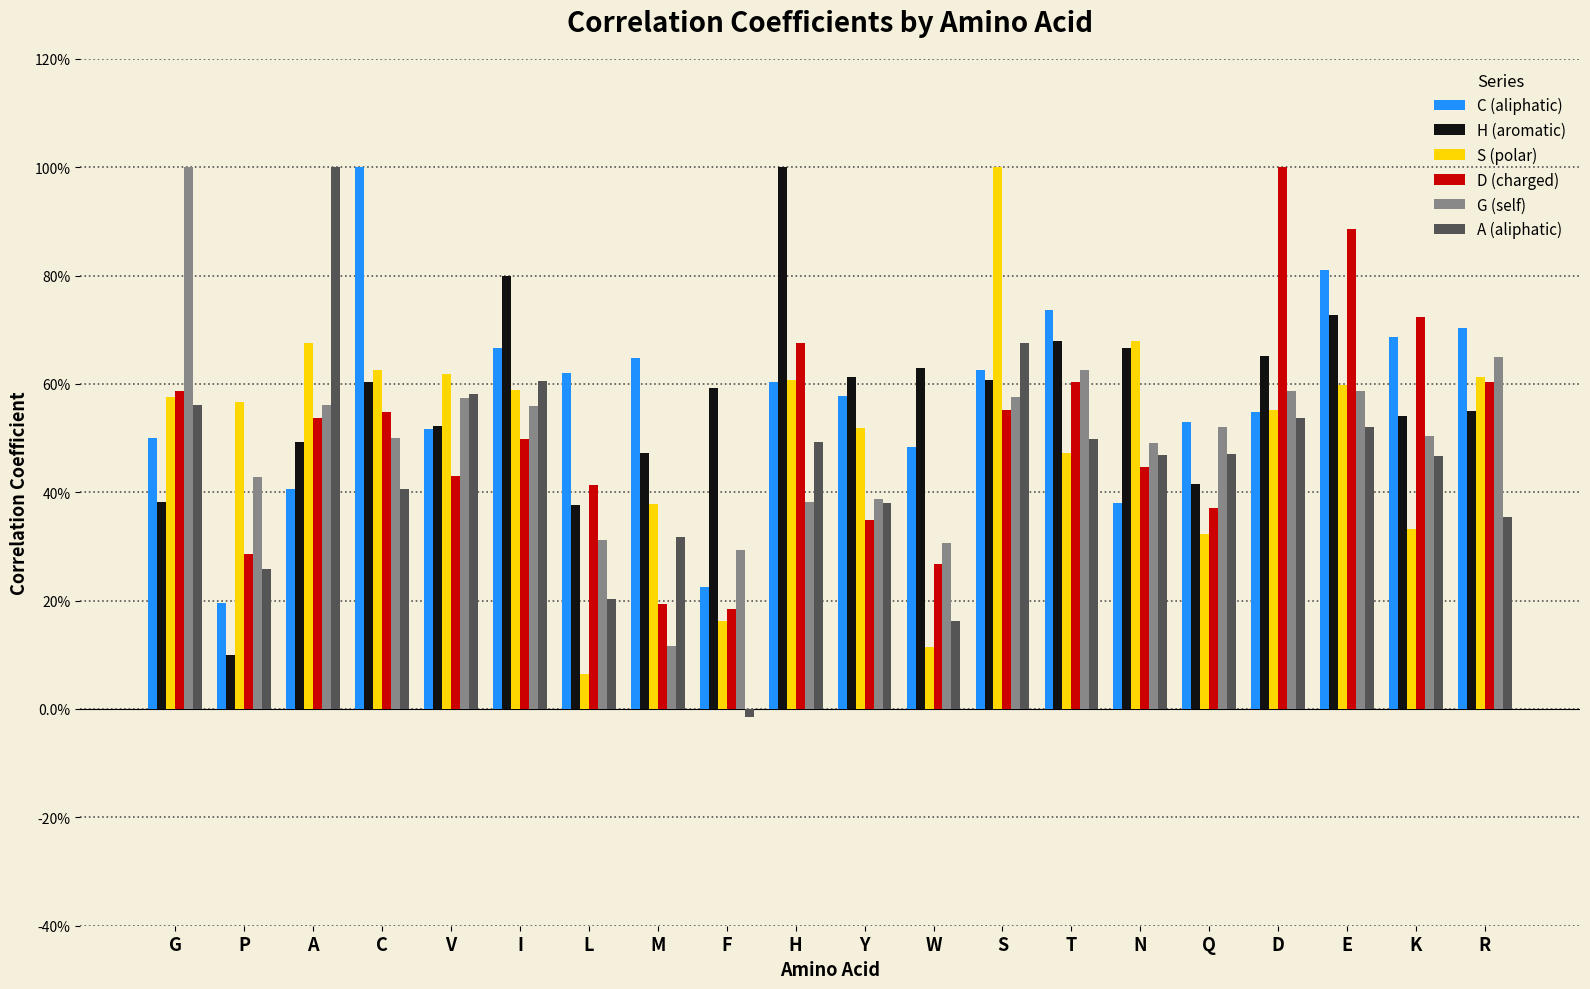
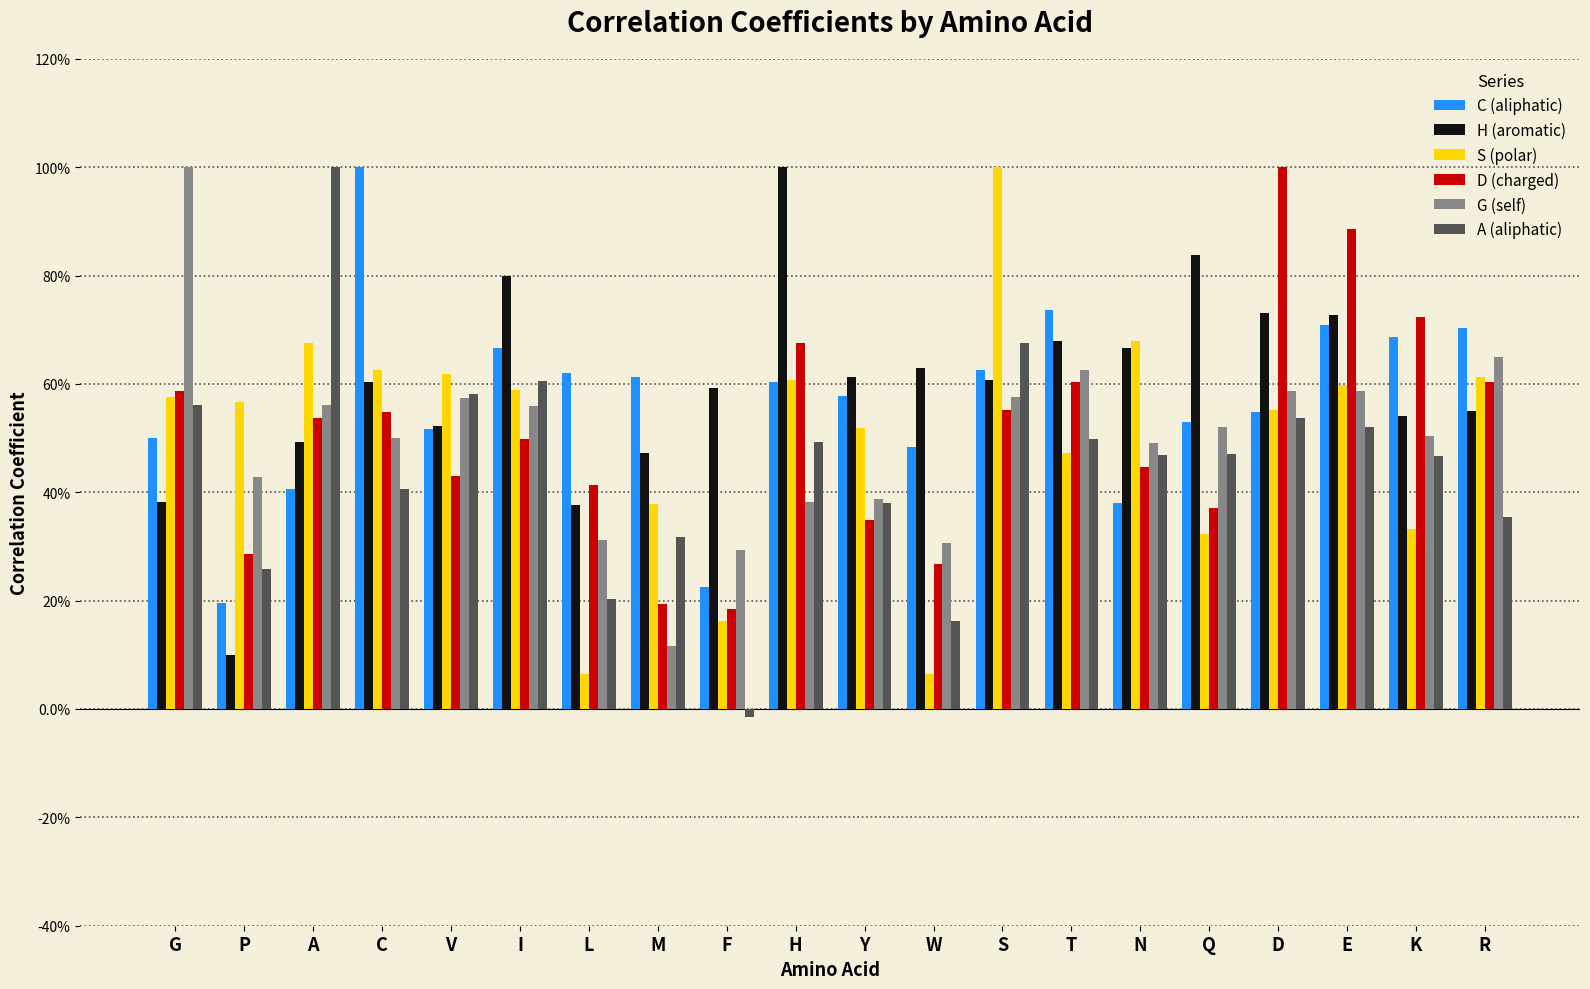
C (aliphatic), M: 65% -> 61%
S (polar), W: 12% -> 6%
H (aromatic), Q: 41% -> 84%
H (aromatic), D: 65% -> 73%
C (aliphatic), E: 81% -> 71%
